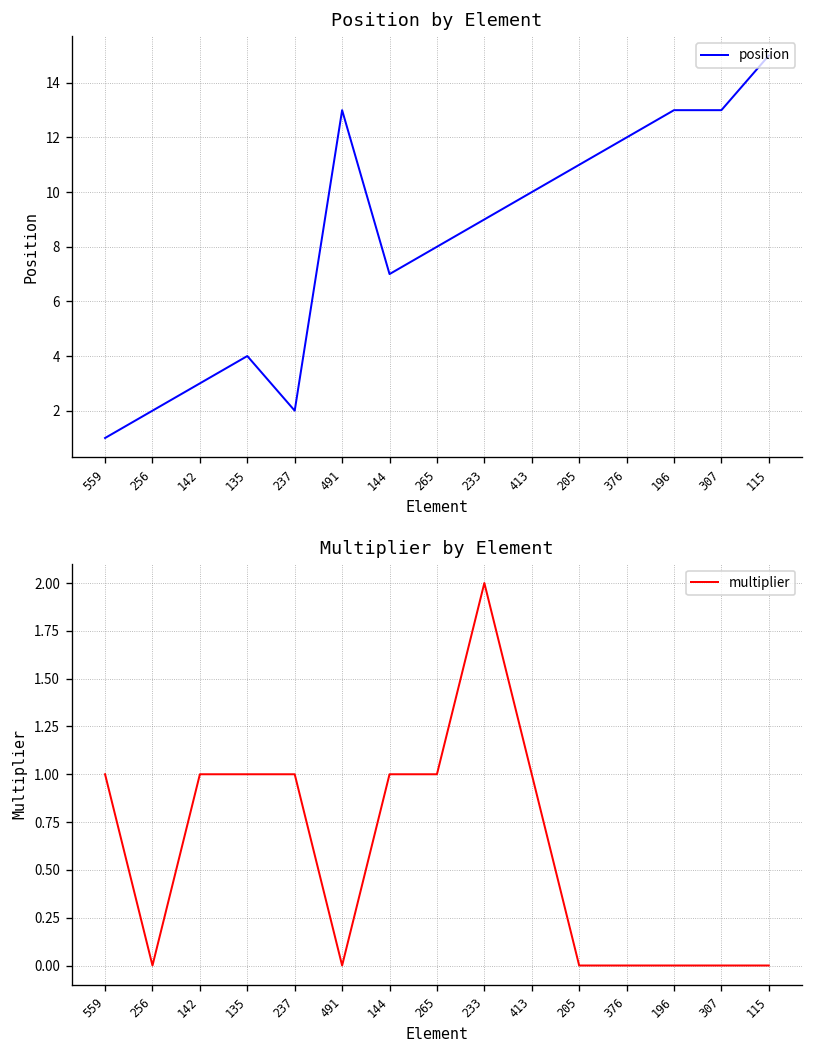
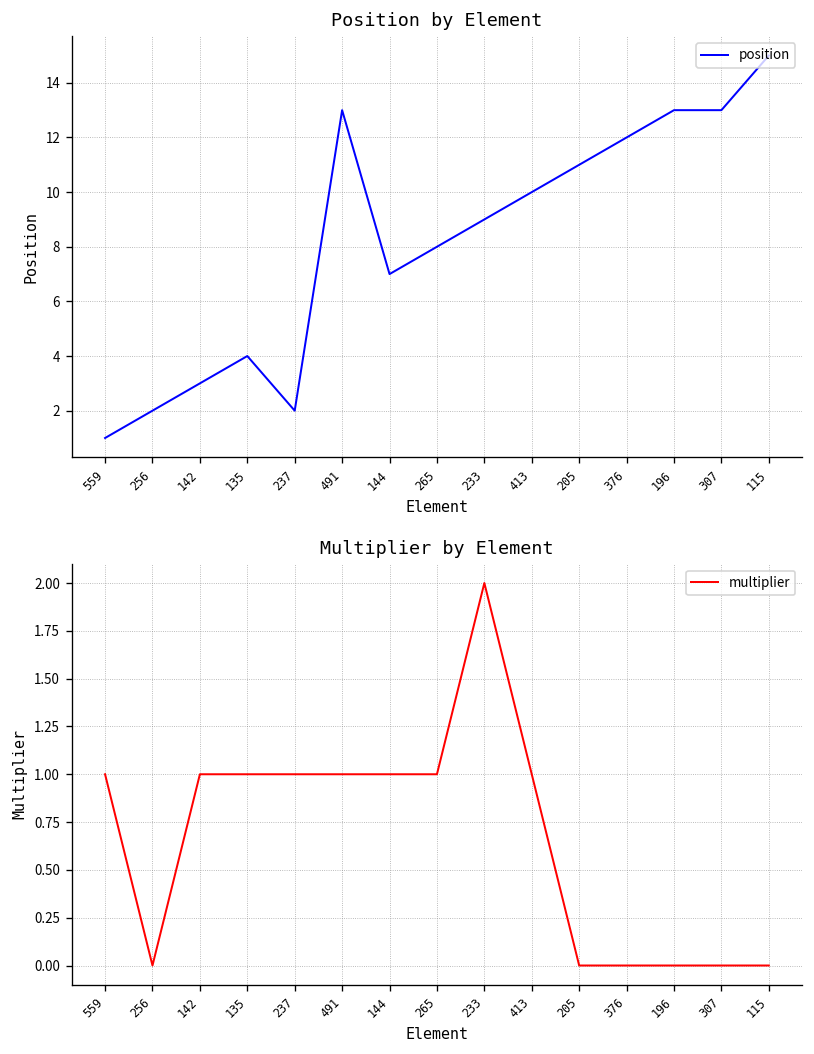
Multiplier by Element, 491: 0 -> 1
